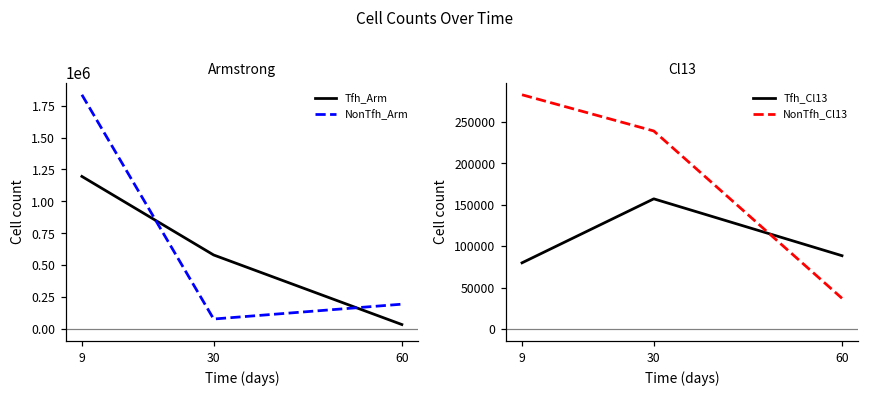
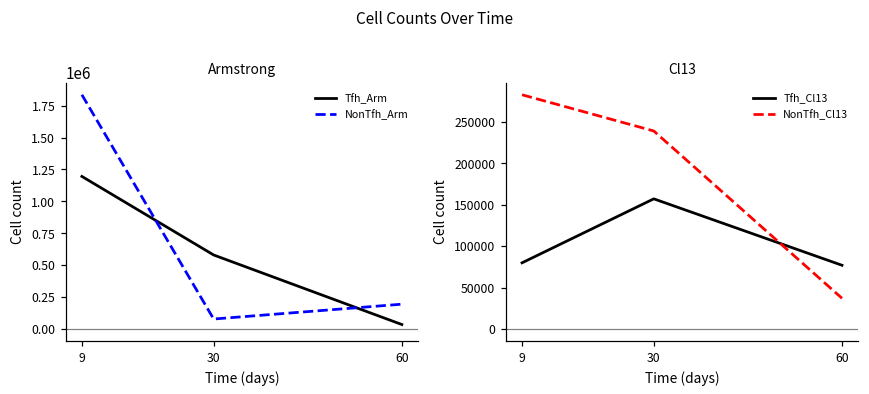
Cl13, Tfh_Cl13, 60: 90000 -> 80000
